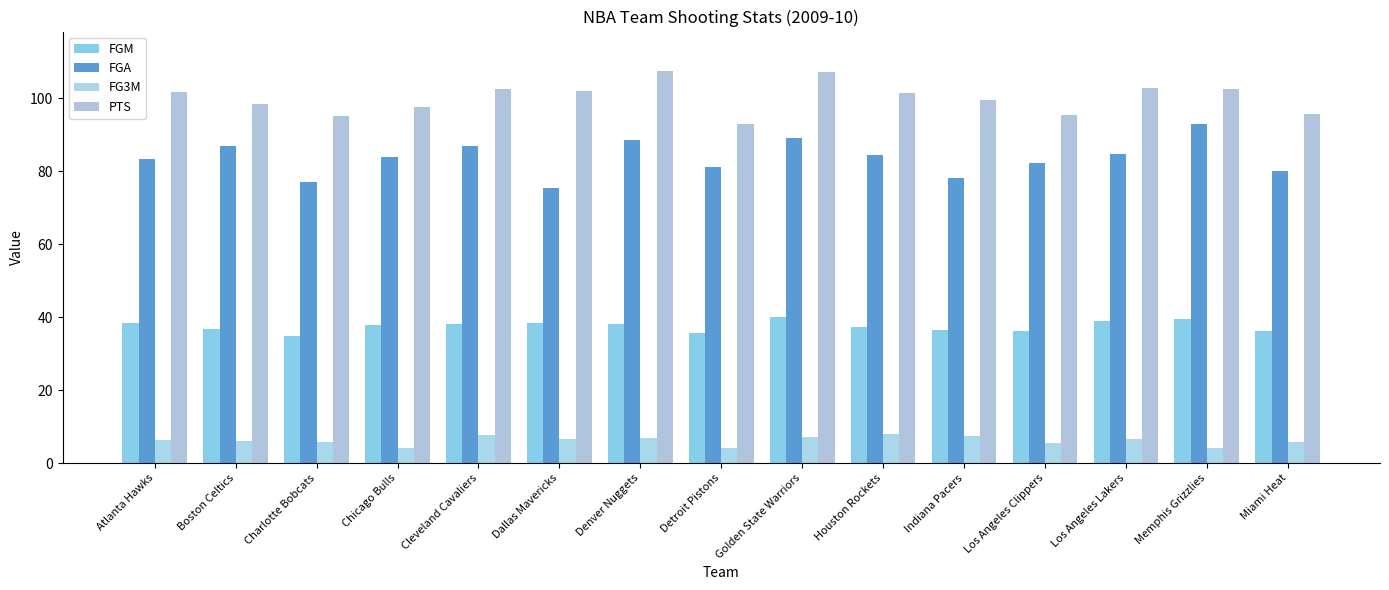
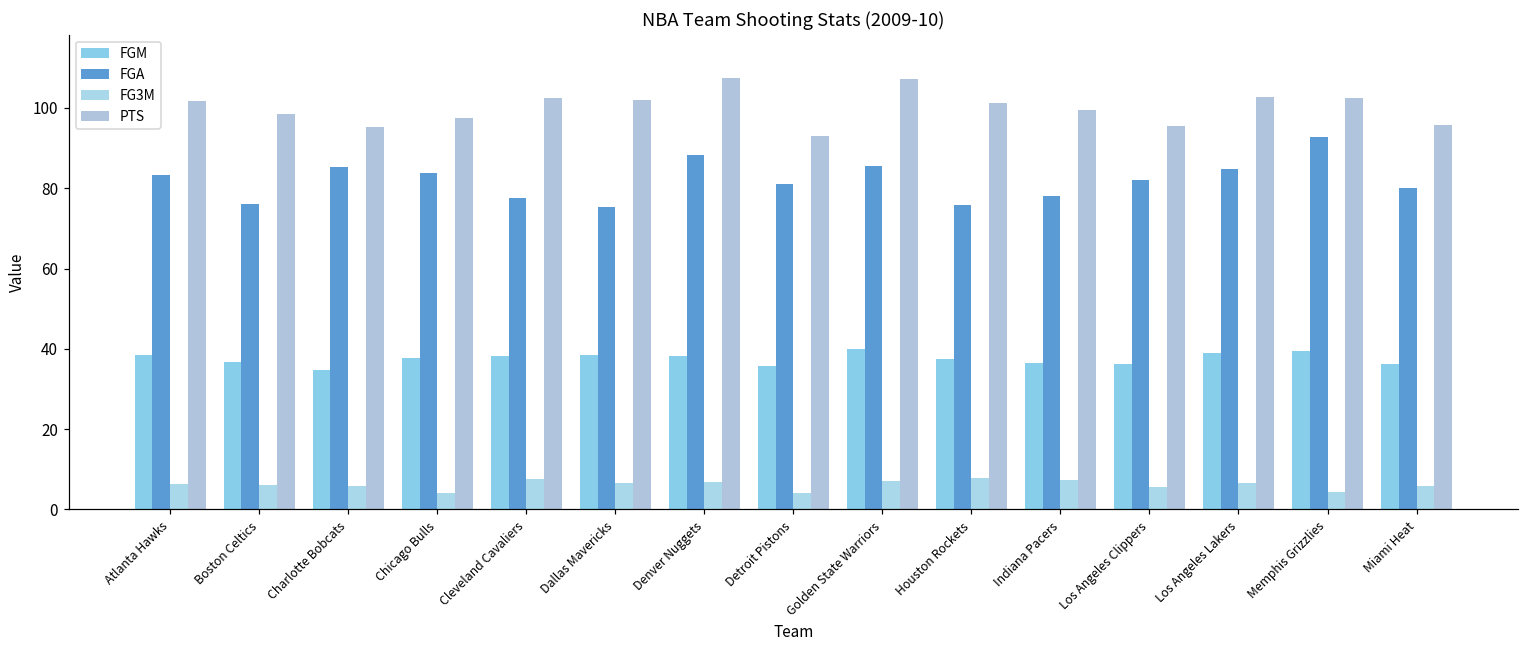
FGA, Boston Celtics: 87 -> 76
FGA, Charlotte Bobcats: 77 -> 85
FGA, Cleveland Cavaliers: 87 -> 78
FGA, Golden State Warriors: 89 -> 86
FGA, Houston Rockets: 84 -> 76
